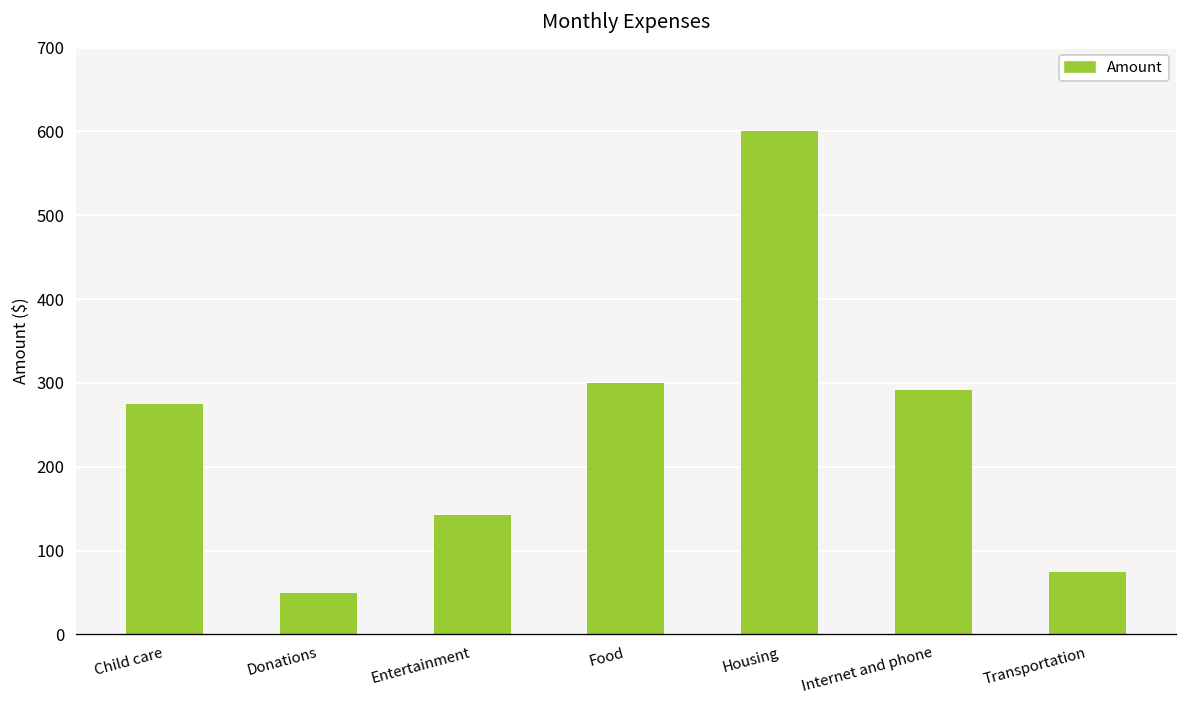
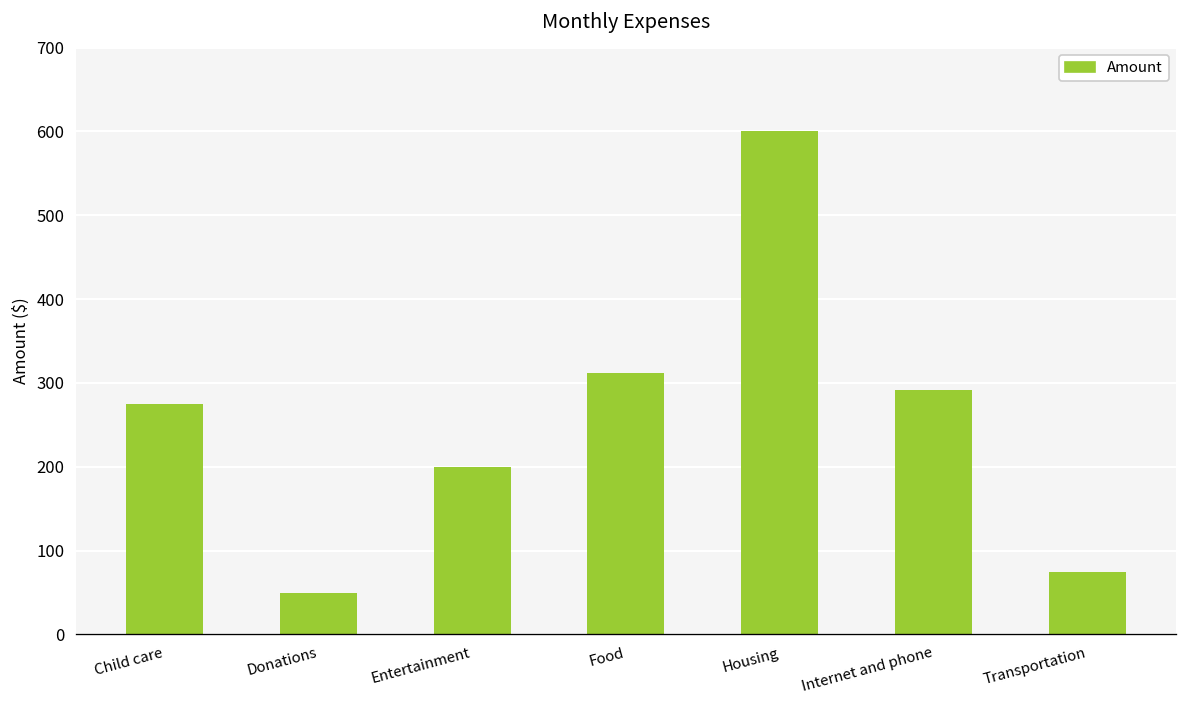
Entertainment: 140 -> 200
Food: 300 -> 310
